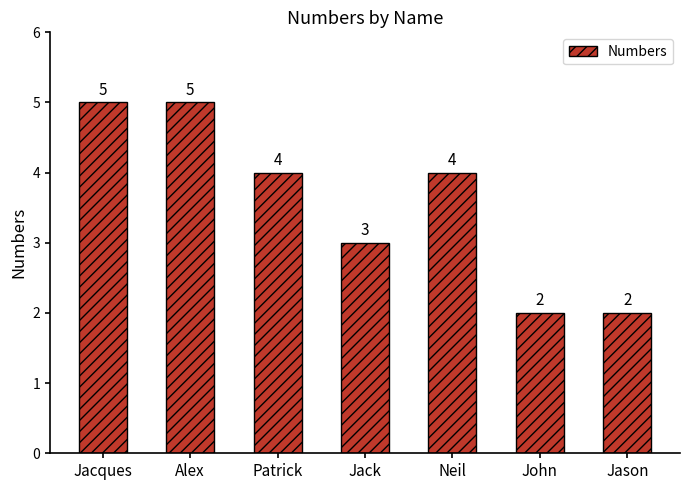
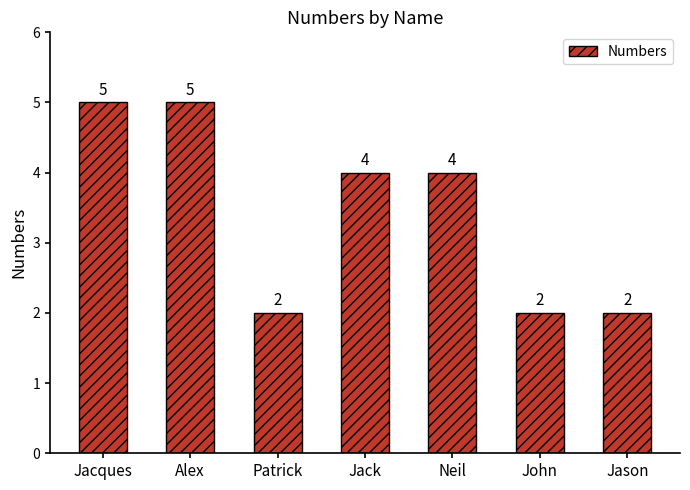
Patrick: 4 -> 2
Jack: 3 -> 4
